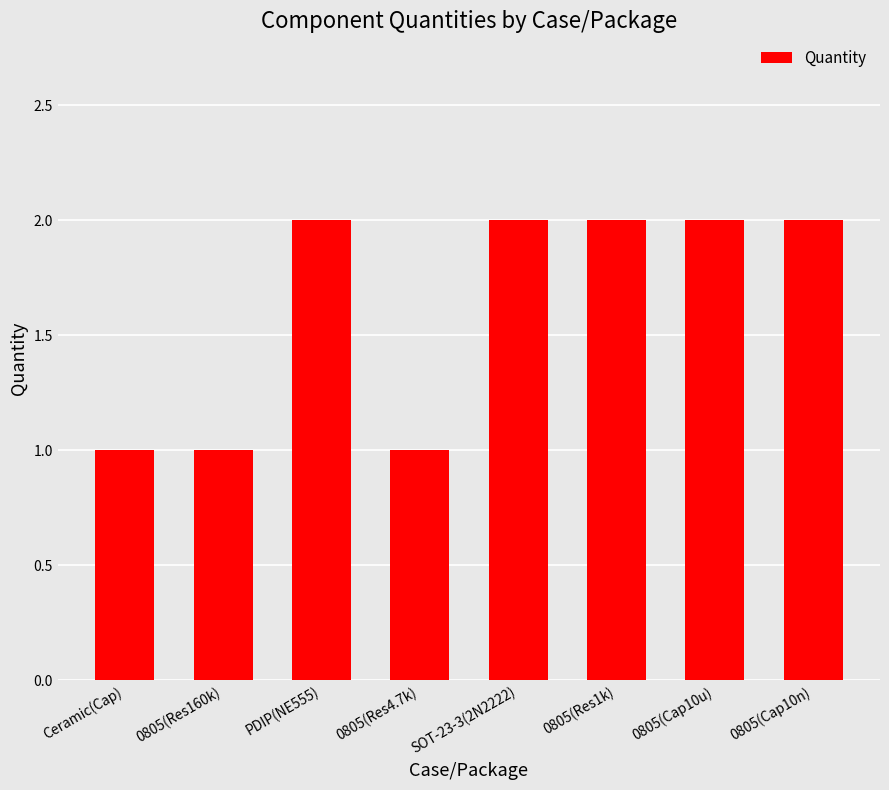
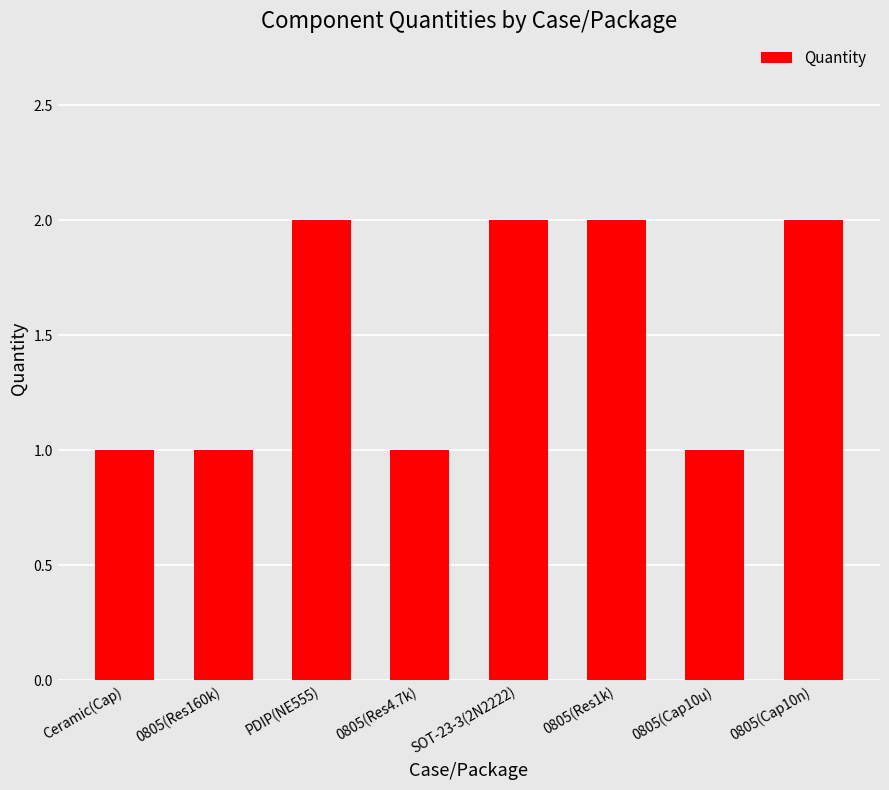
0805(Cap10u): 2 -> 1
